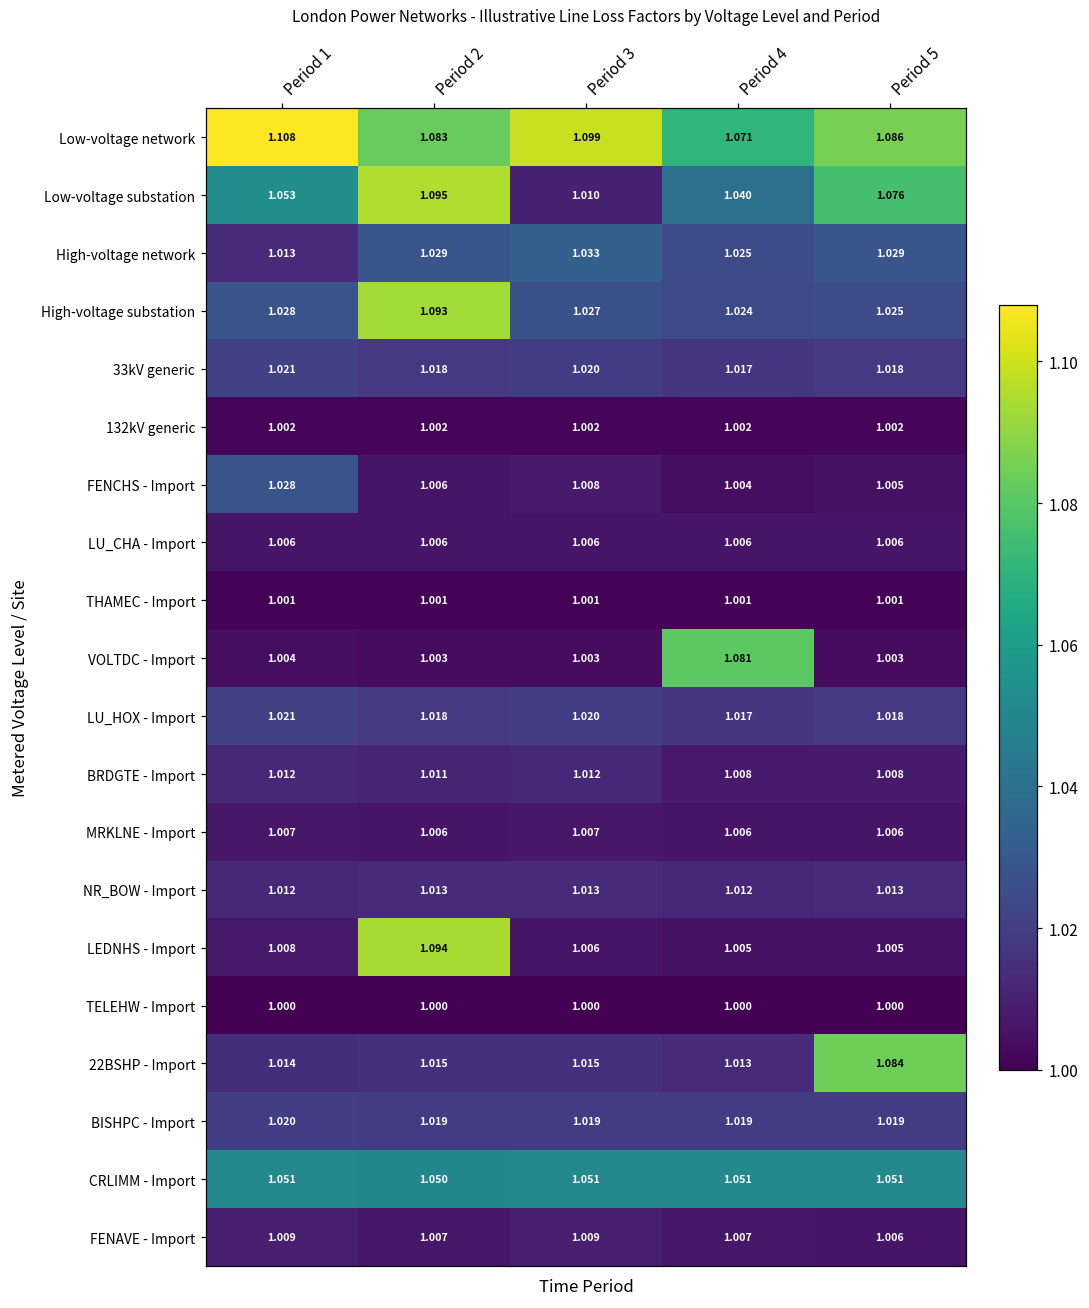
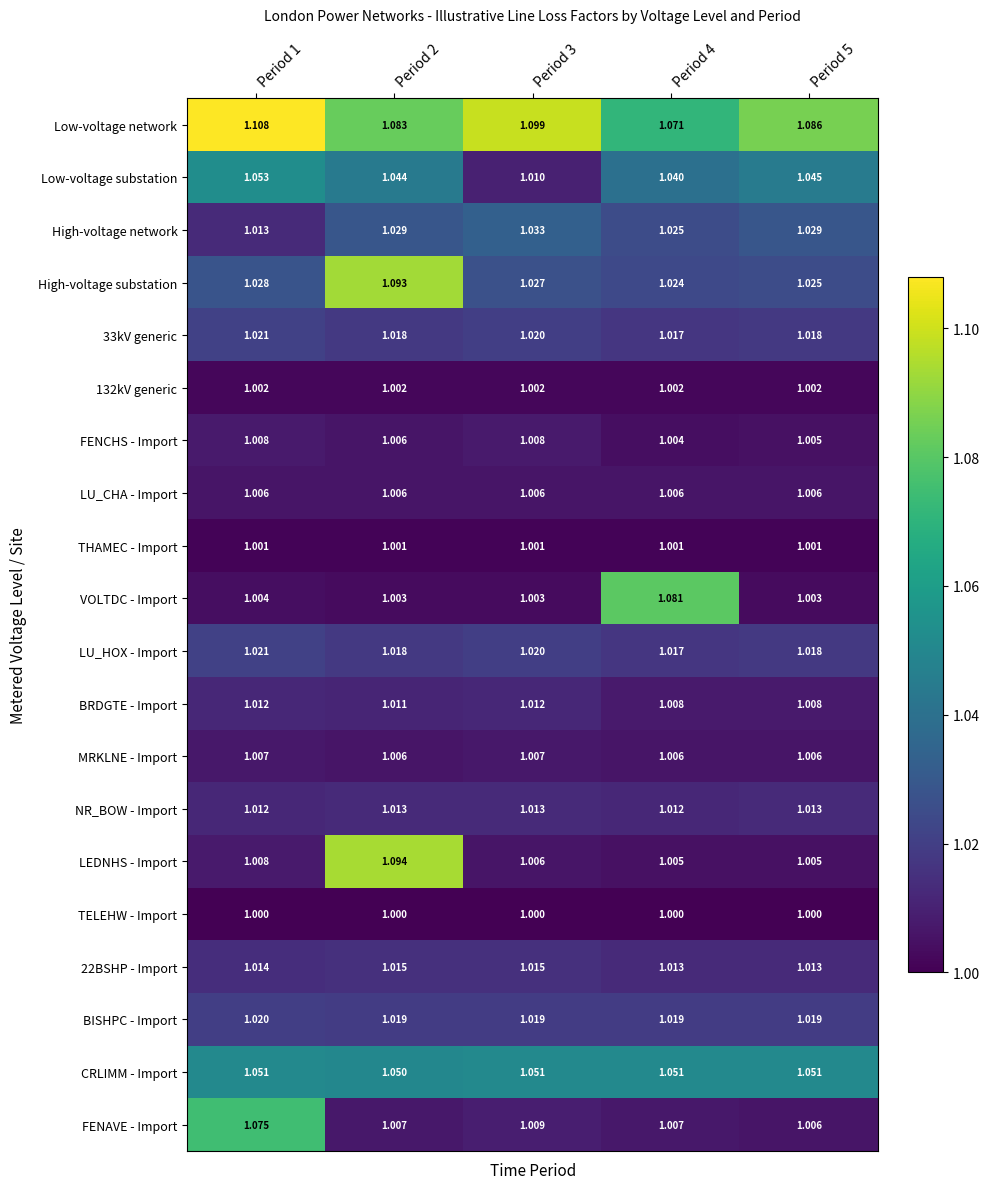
Low-voltage substation, Period 2: 1.095 -> 1.044
Low-voltage substation, Period 5: 1.076 -> 1.045
FENCHS - Import, Period 1: 1.028 -> 1.008
22BSHP - Import, Period 5: 1.084 -> 1.013
FENAVE - Import, Period 1: 1.009 -> 1.075
